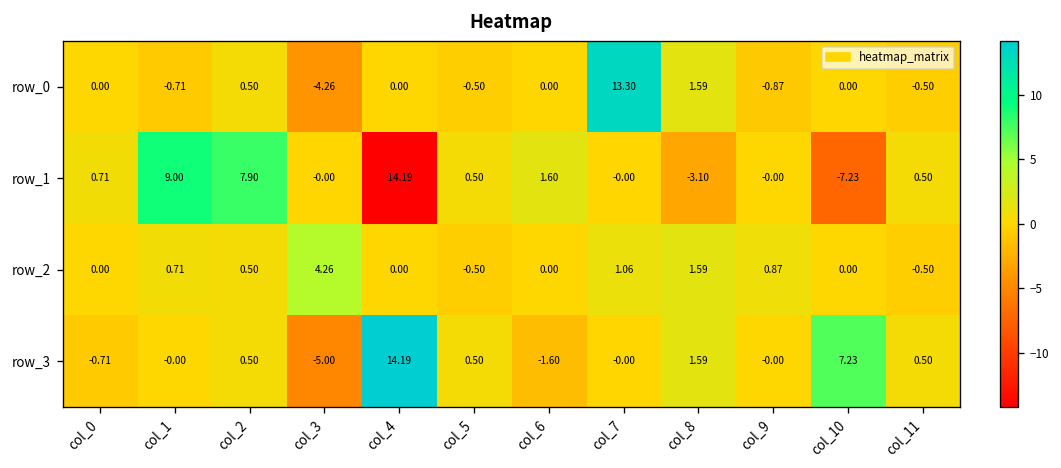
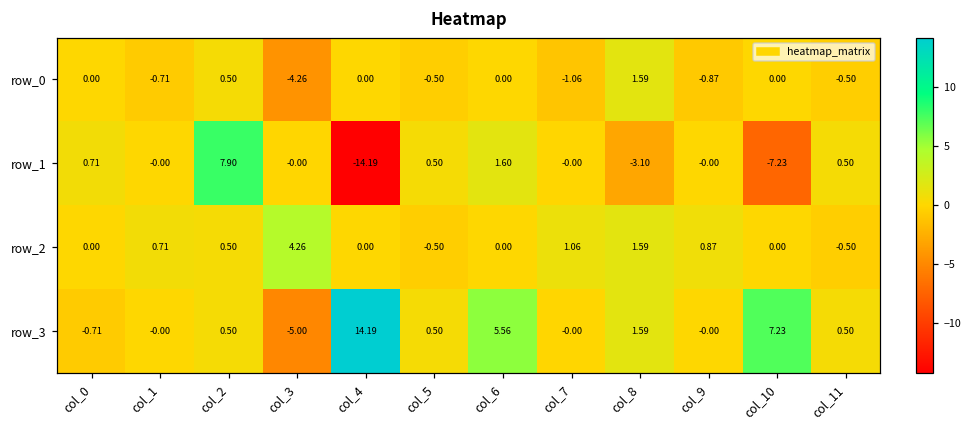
row_0, col_7: 13.30 -> -1.06
row_1, col_1: 9.00 -> -0.00
row_3, col_6: -1.60 -> 5.56
